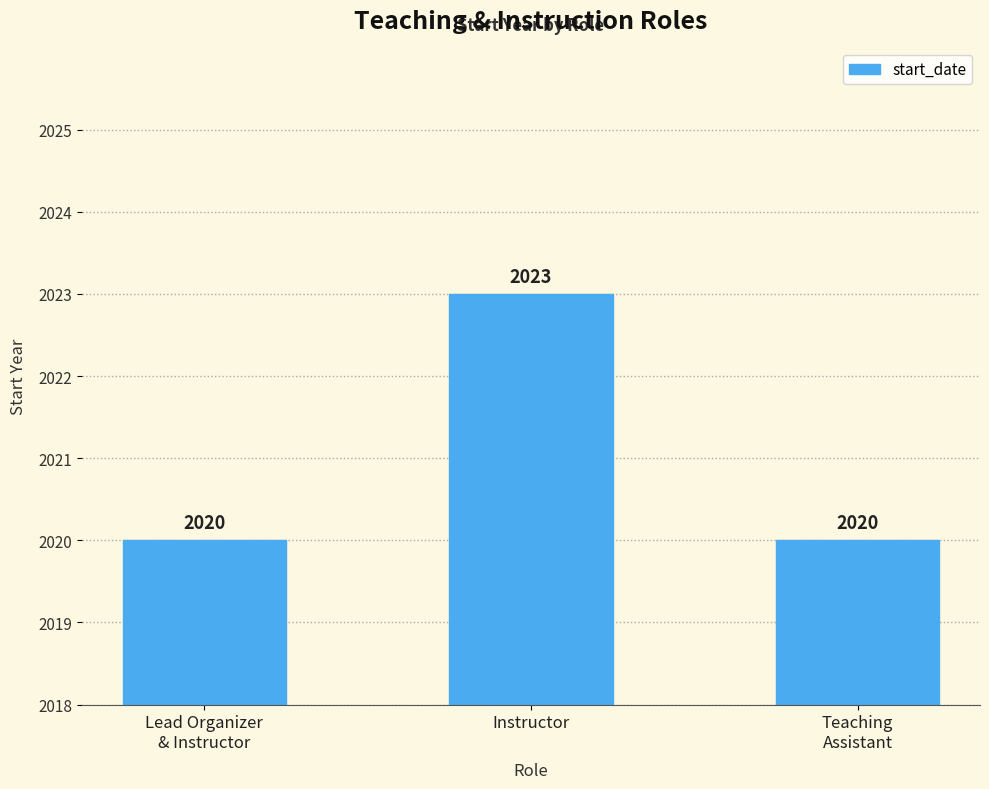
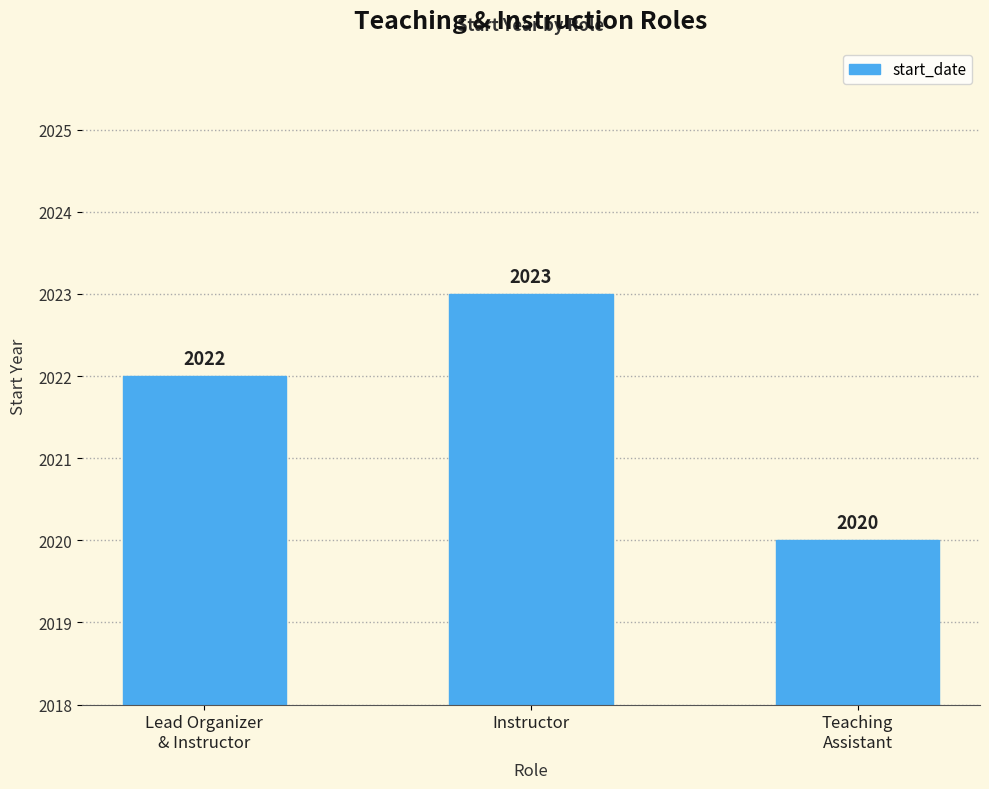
Lead Organizer & Instructor: 2020 -> 2022
